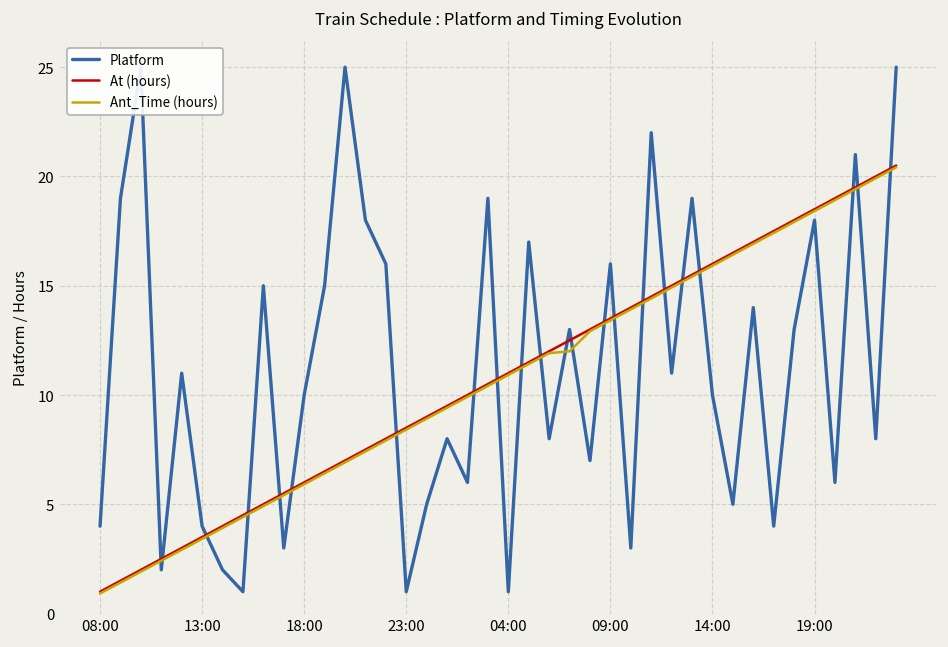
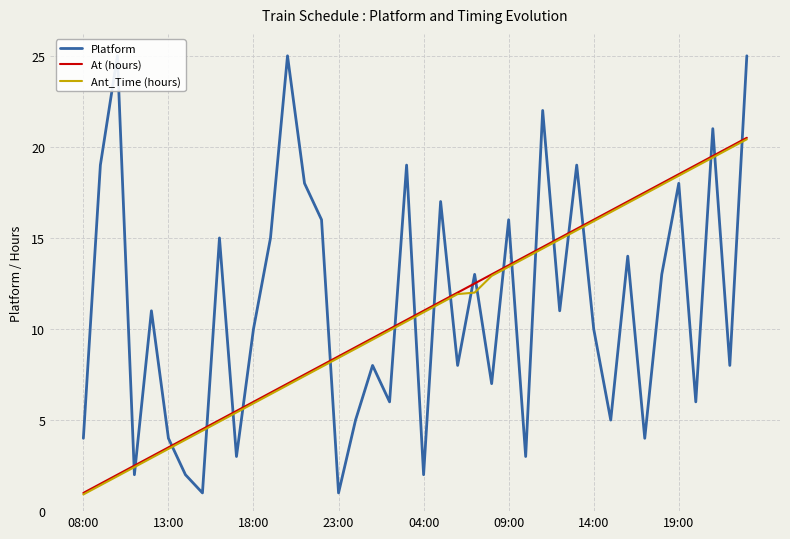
Platform, 04:00: 1 -> 2
